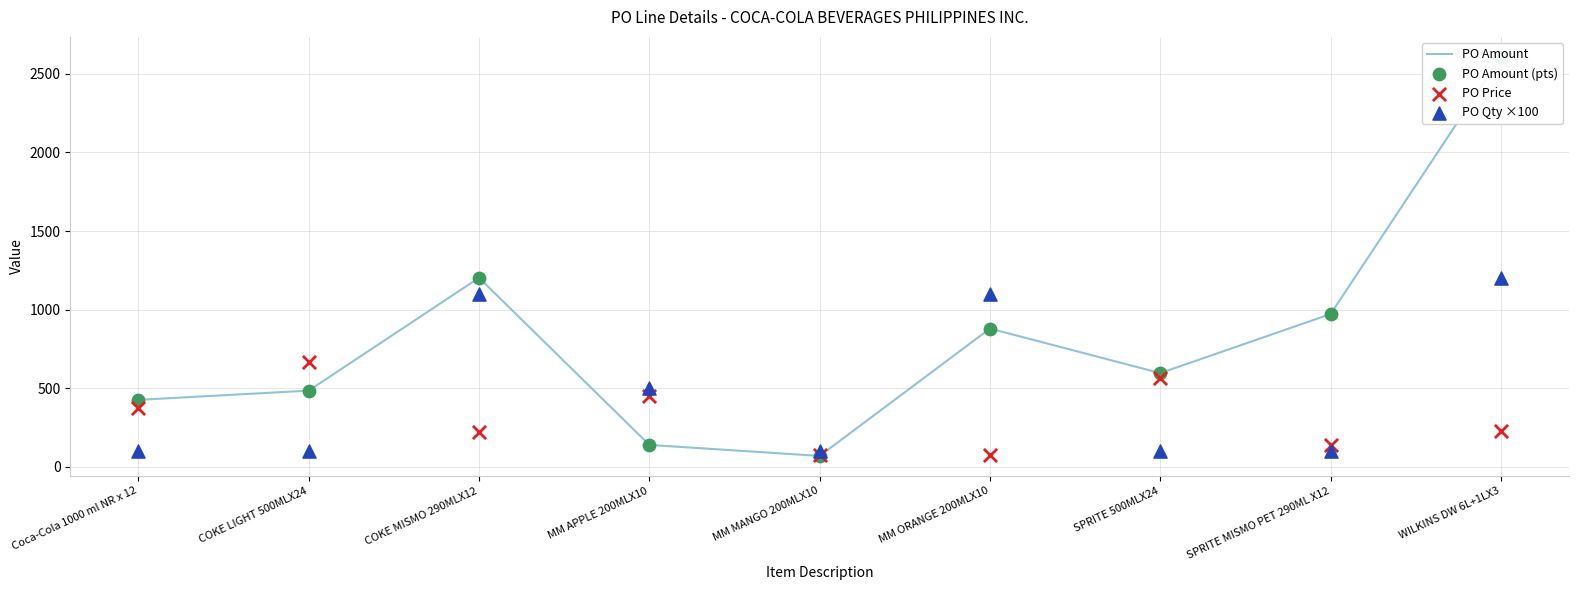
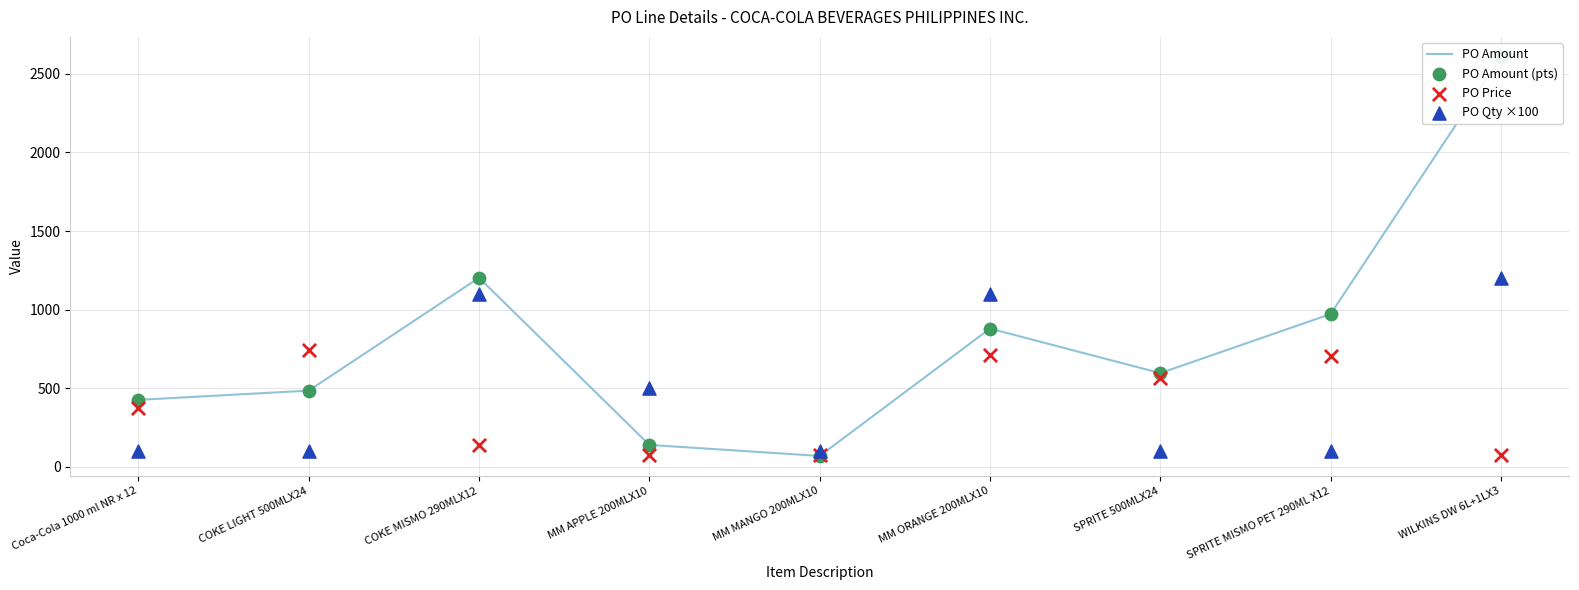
PO Price, COKE LIGHT 500MLX24: 670 -> 740
PO Price, COKE MISMO 290MLX12: 220 -> 140
PO Price, MM APPLE 200MLX10: 450 -> 70
PO Price, MM ORANGE 200MLX10: 70 -> 710
PO Price, SPRITE MISMO PET 290ML X12: 140 -> 710
PO Price, WILKINS DW 6L+1LX3: 230 -> 80
